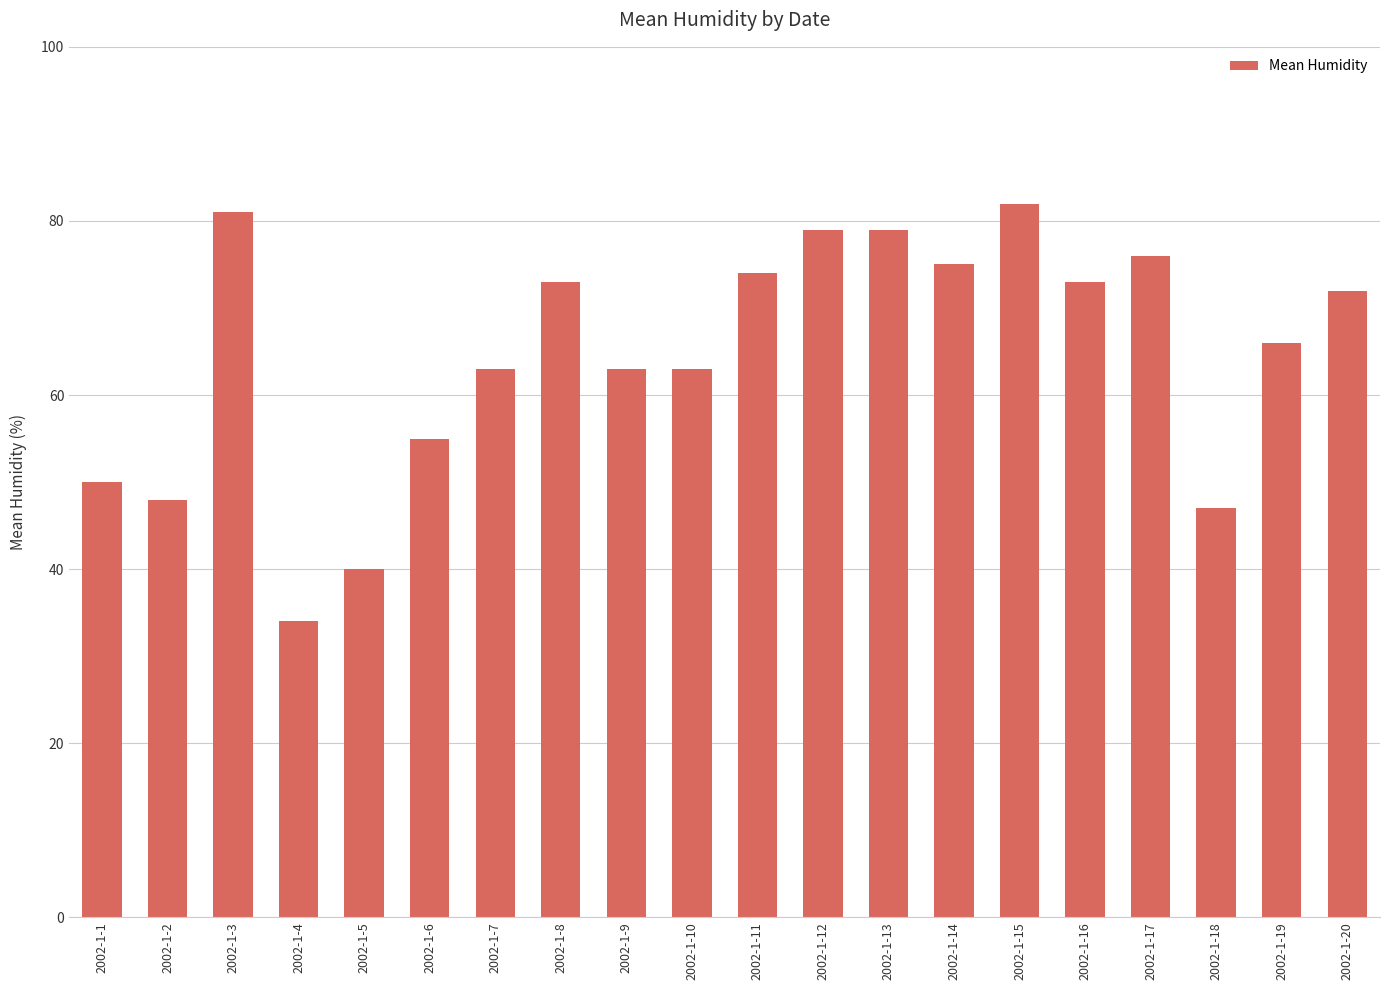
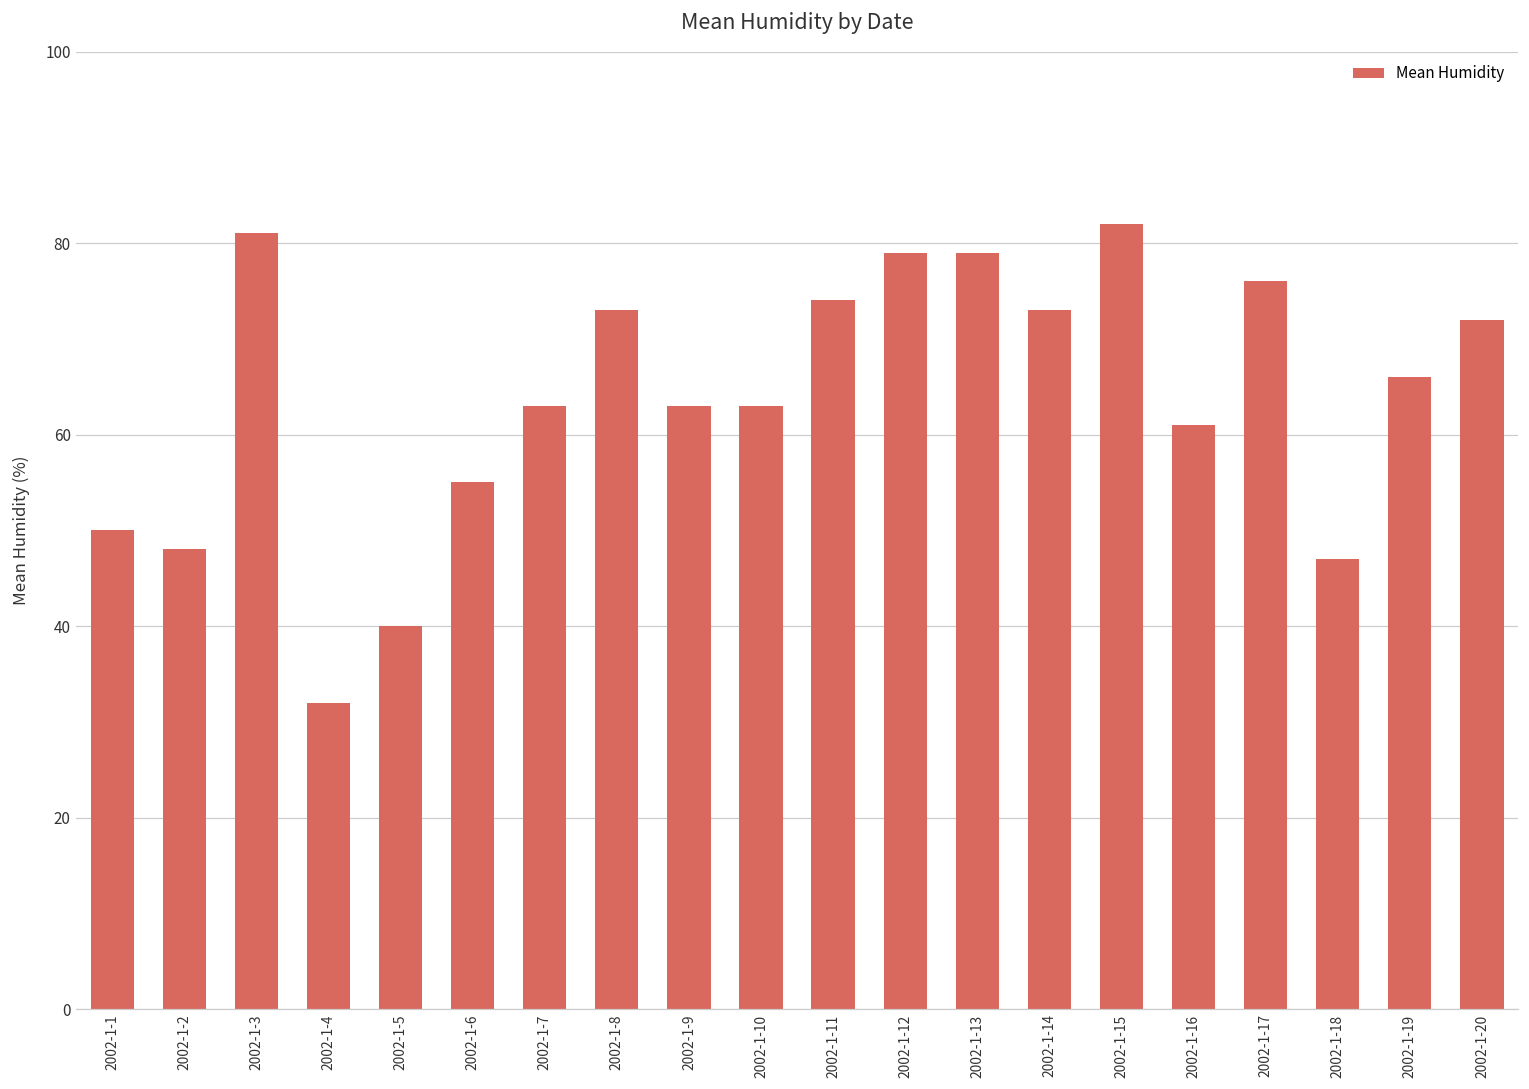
2002-1-4: 34 -> 32
2002-1-14: 75 -> 73
2002-1-16: 73 -> 61
